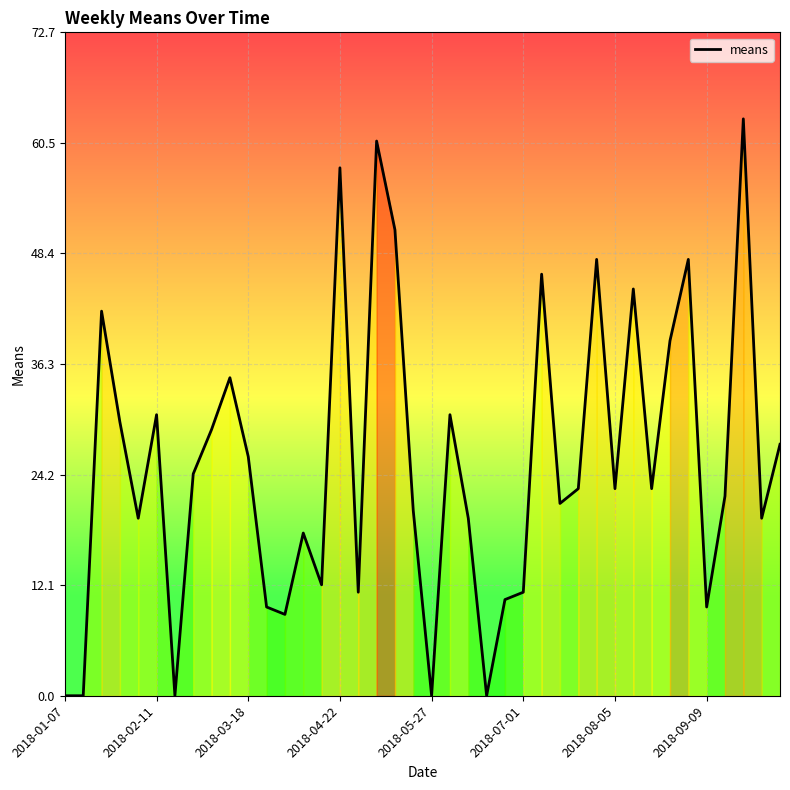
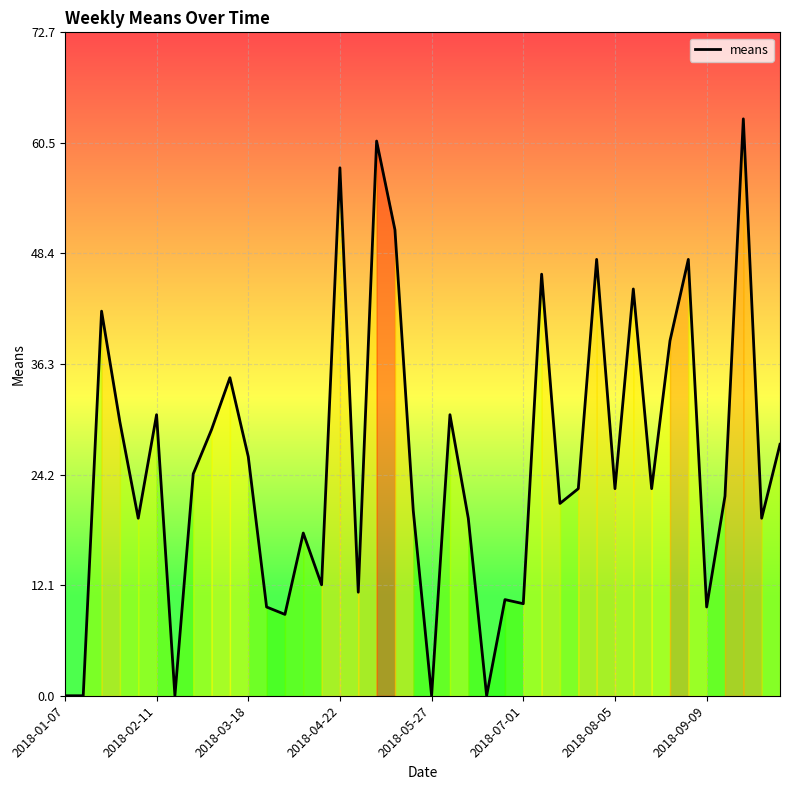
means, 2018-07-01: 11 -> 10
